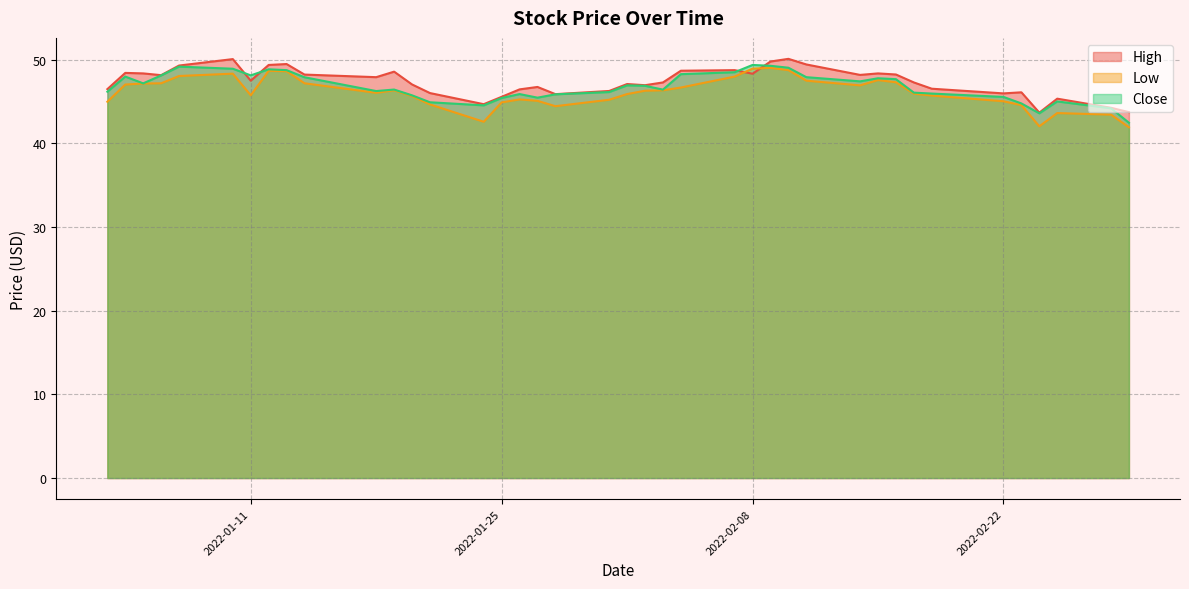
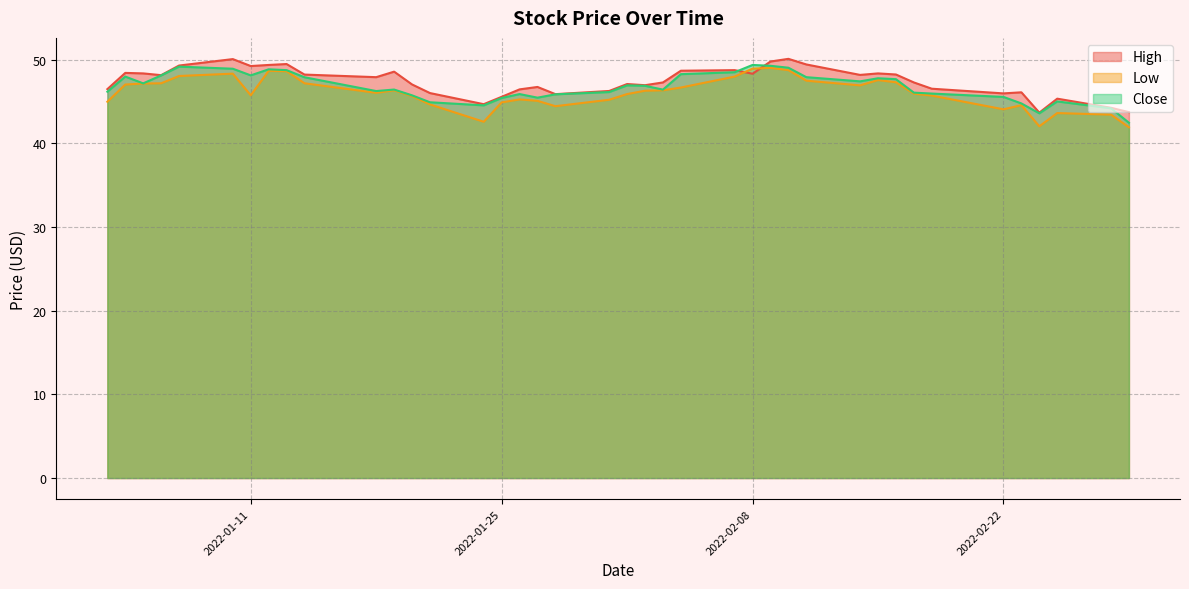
High, 2022-01-11: 48 -> 49
Low, 2022-02-22: 45 -> 44
